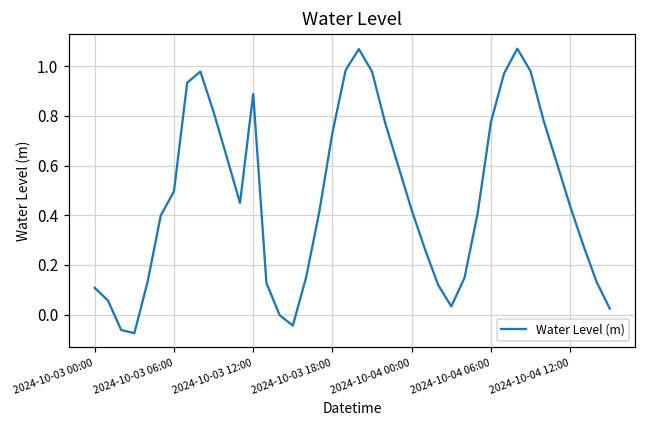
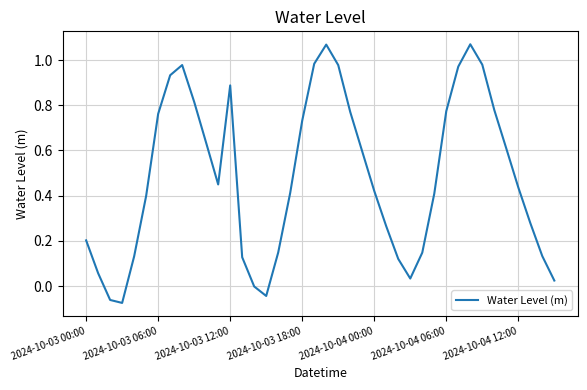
2024-10-03 00:00: 0.11 -> 0.20
2024-10-03 06:00: 0.50 -> 0.76
